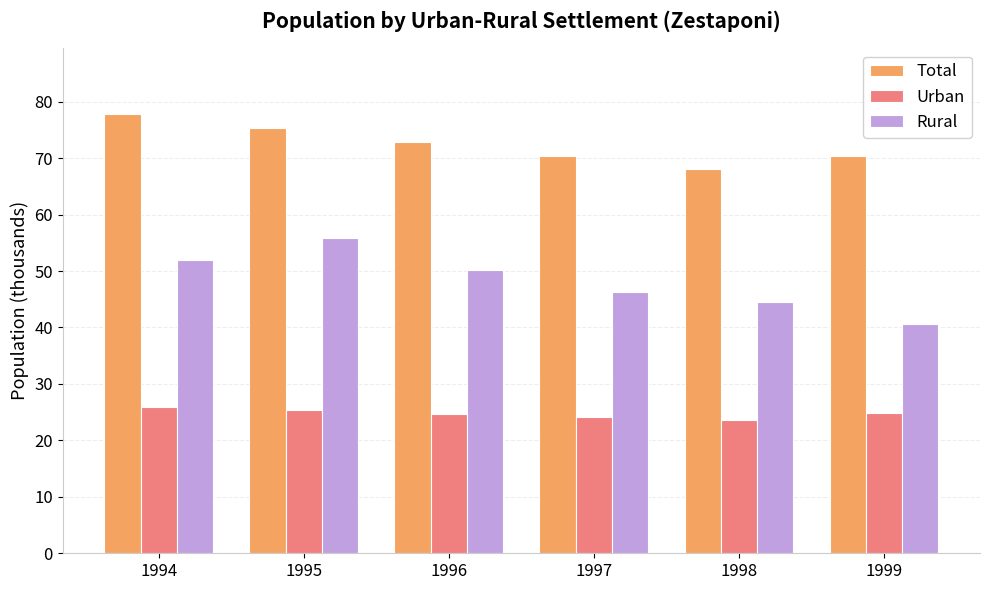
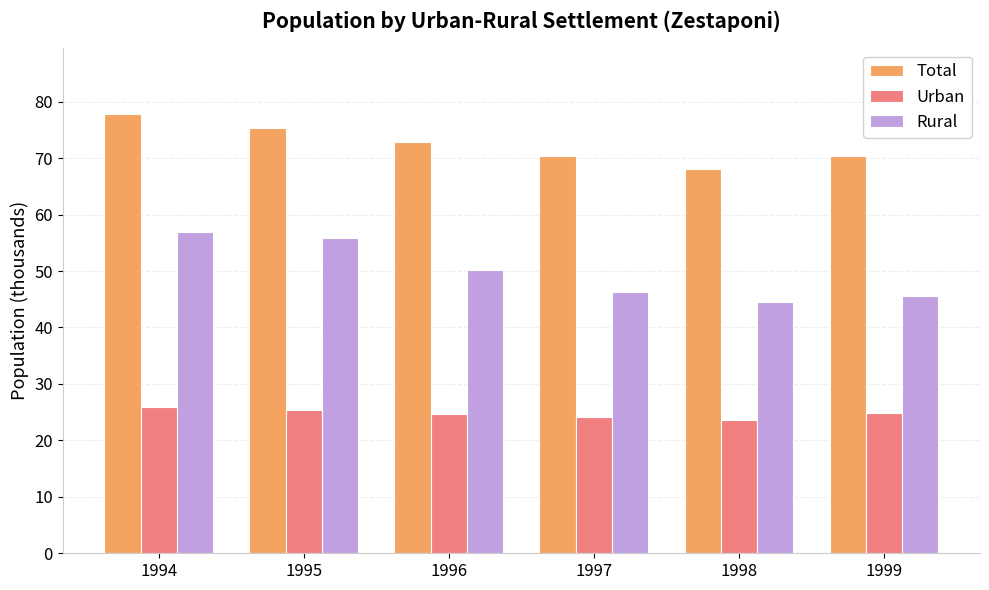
Rural, 1994: 52 -> 57
Rural, 1999: 41 -> 46
